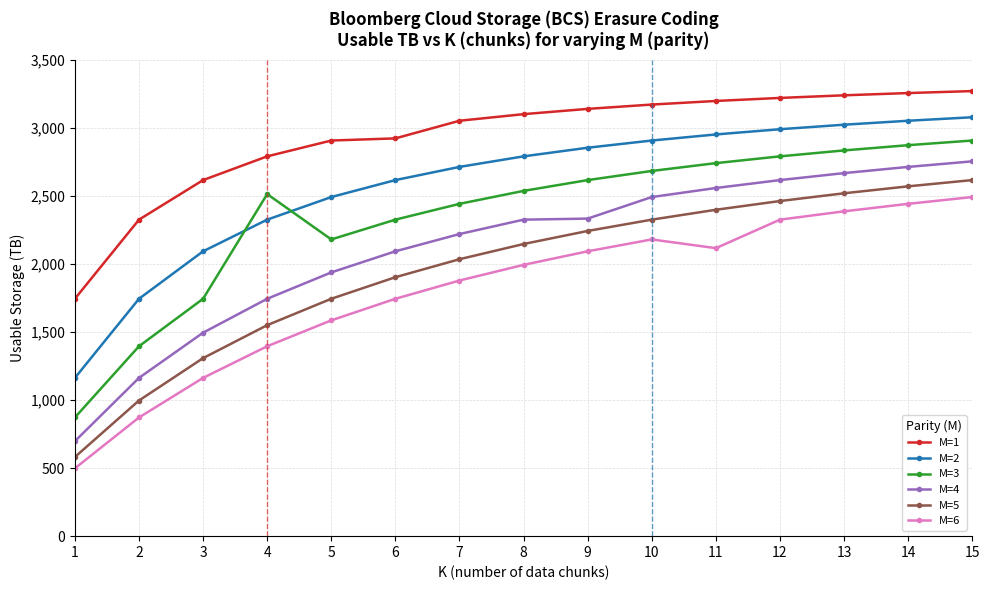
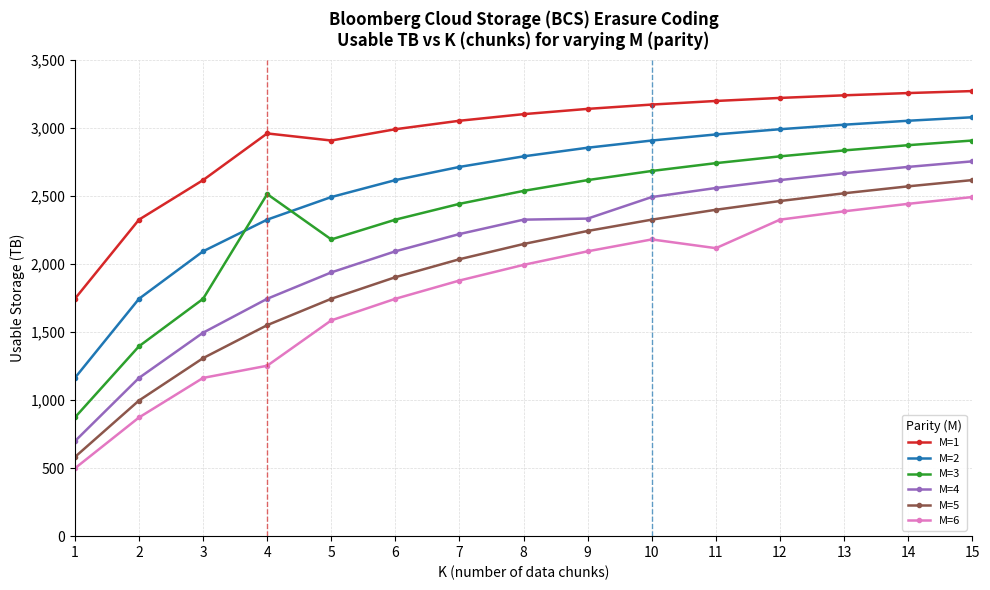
M=1, 4: 2,790 -> 2,960
M=6, 4: 1,400 -> 1,250
M=1, 6: 2,920 -> 2,990
